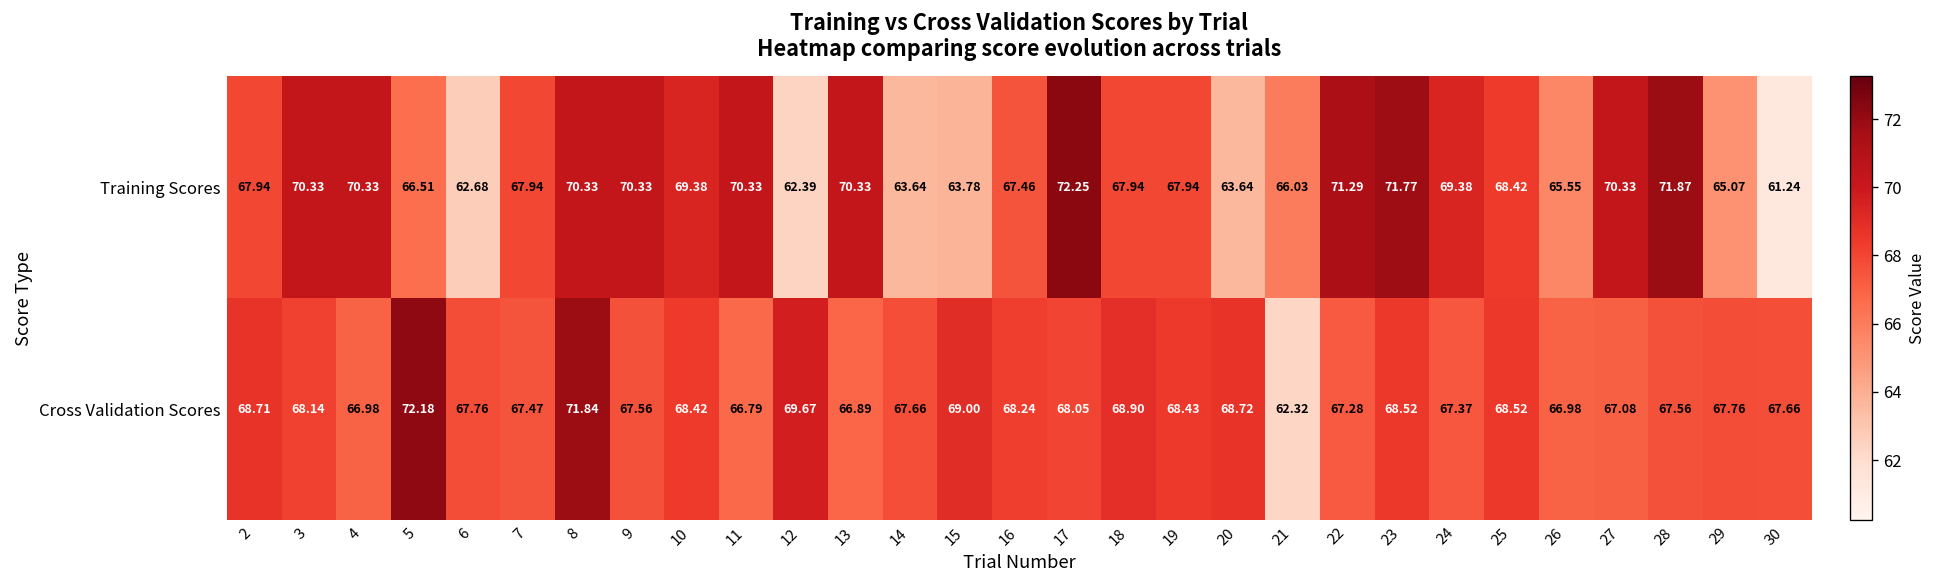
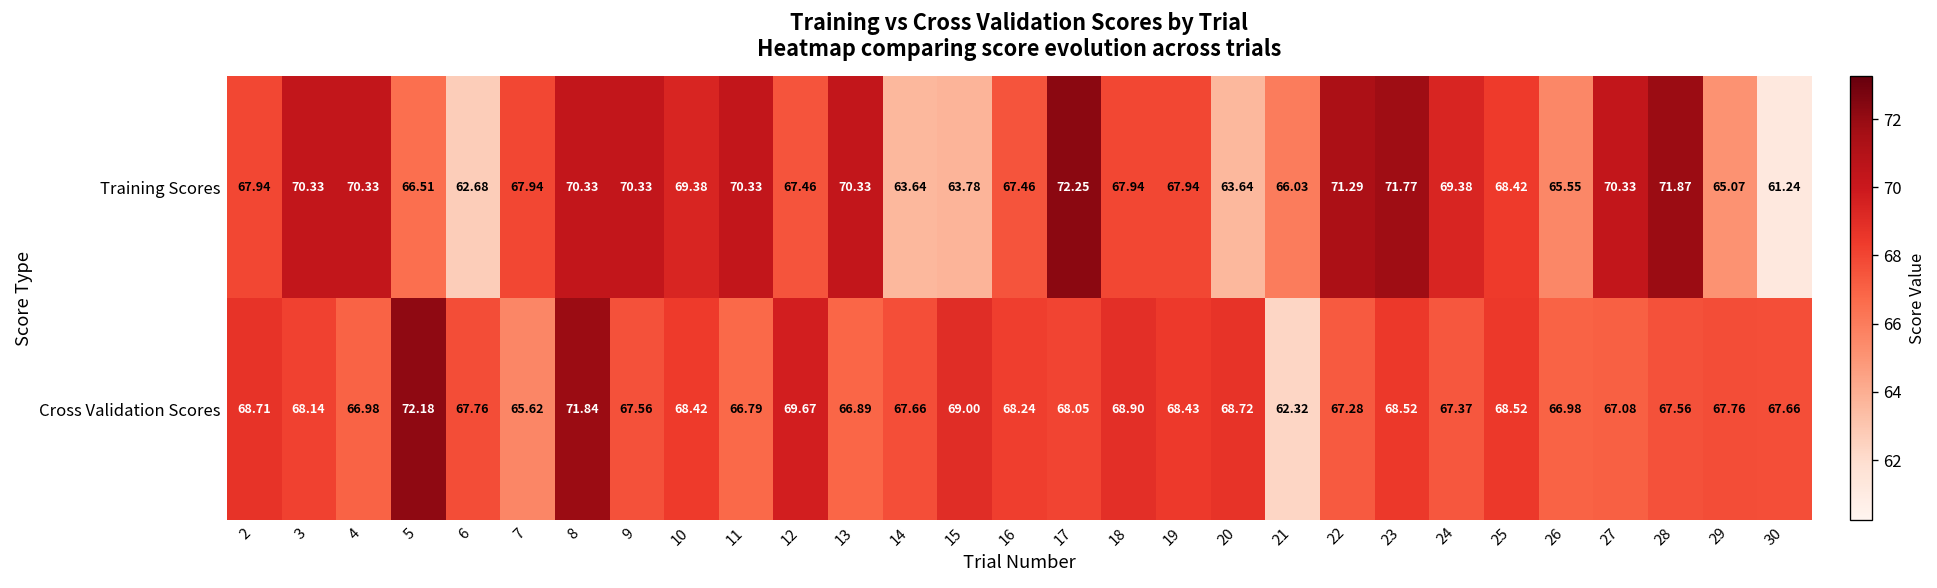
Training Scores, 12: 62.39 -> 67.46
Cross Validation Scores, 7: 67.47 -> 65.62
